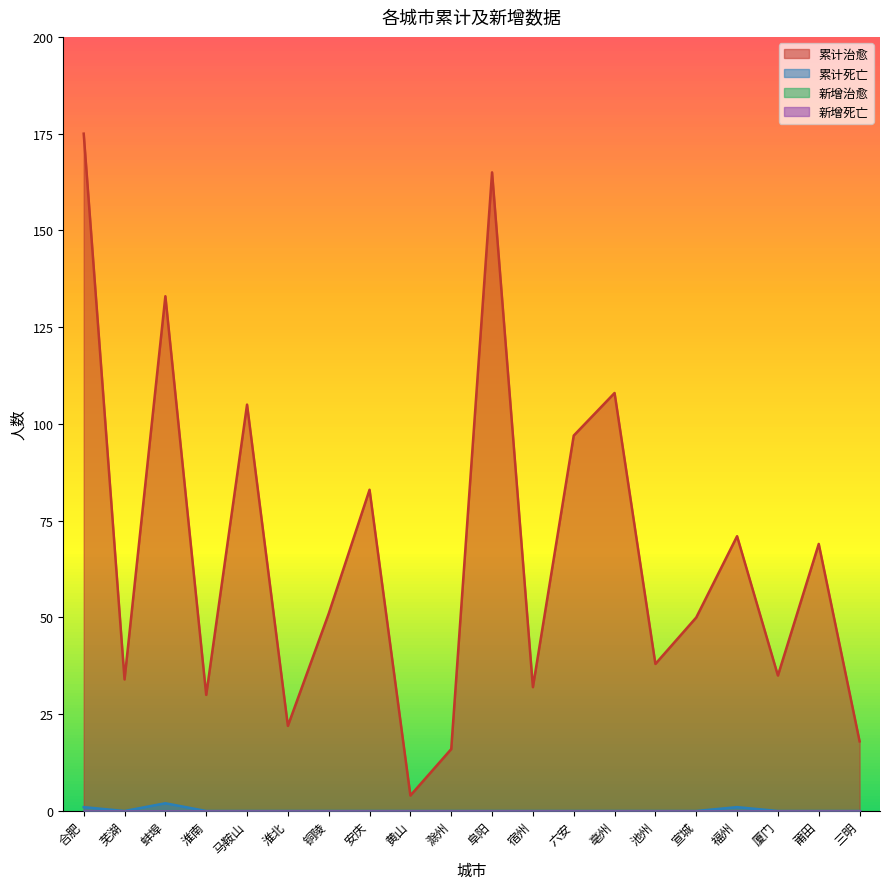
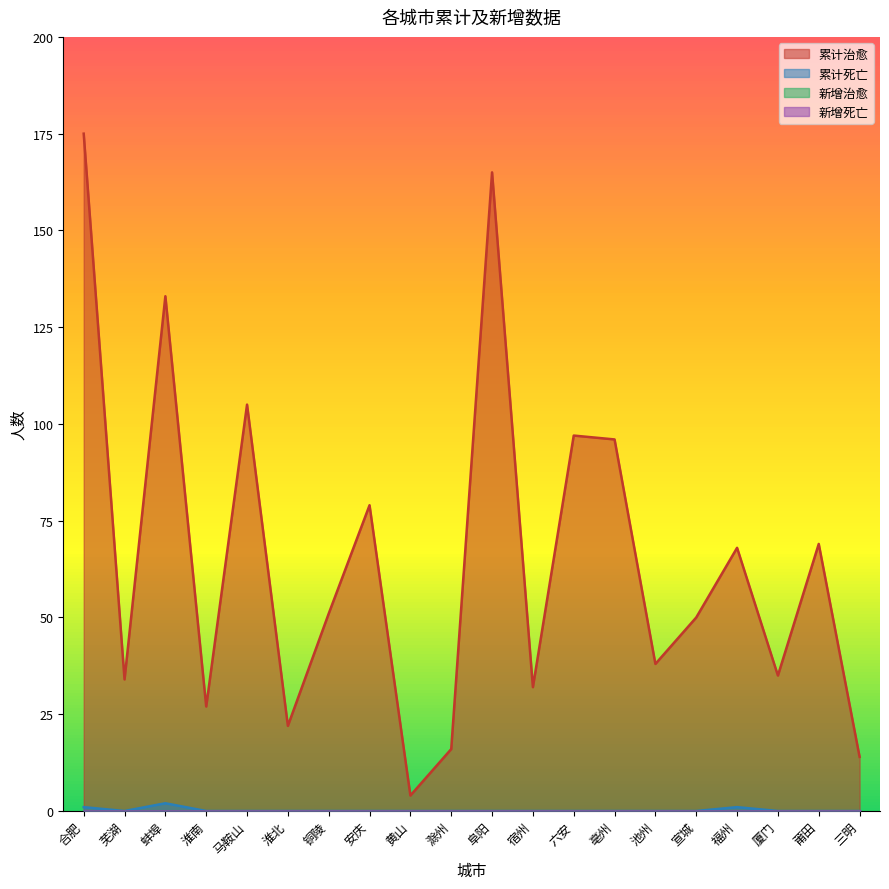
累计治愈, 淮南: 30 -> 27
累计治愈, 安庆: 83 -> 79
累计治愈, 亳州: 108 -> 96
累计治愈, 福州: 71 -> 68
累计治愈, 三明: 18 -> 14
